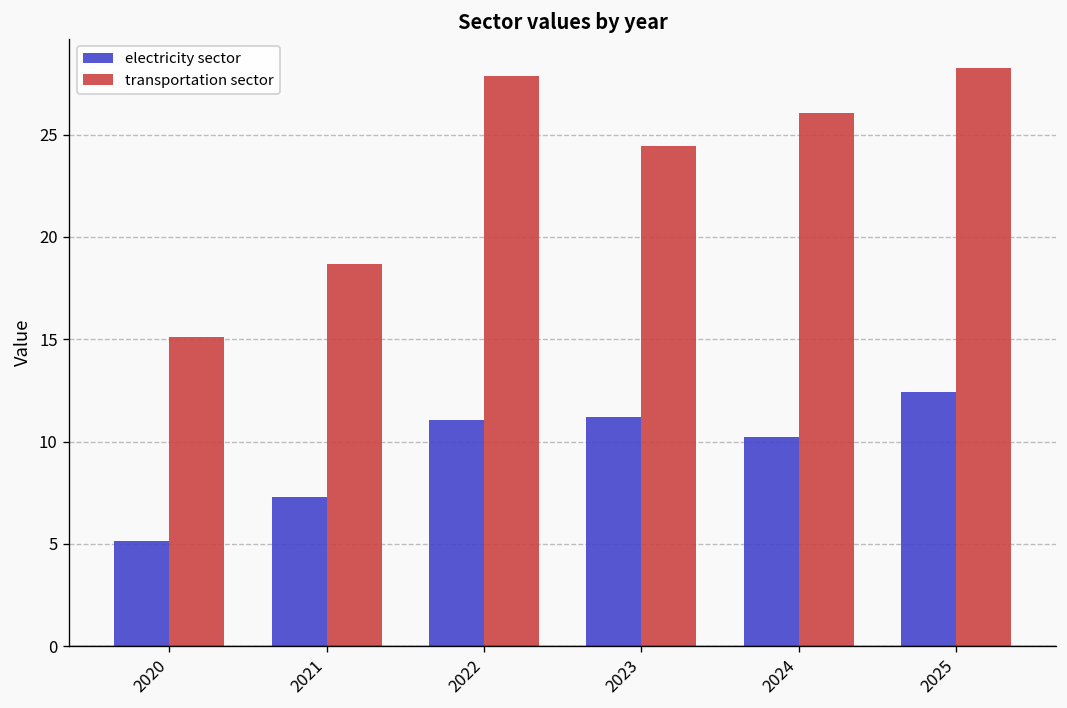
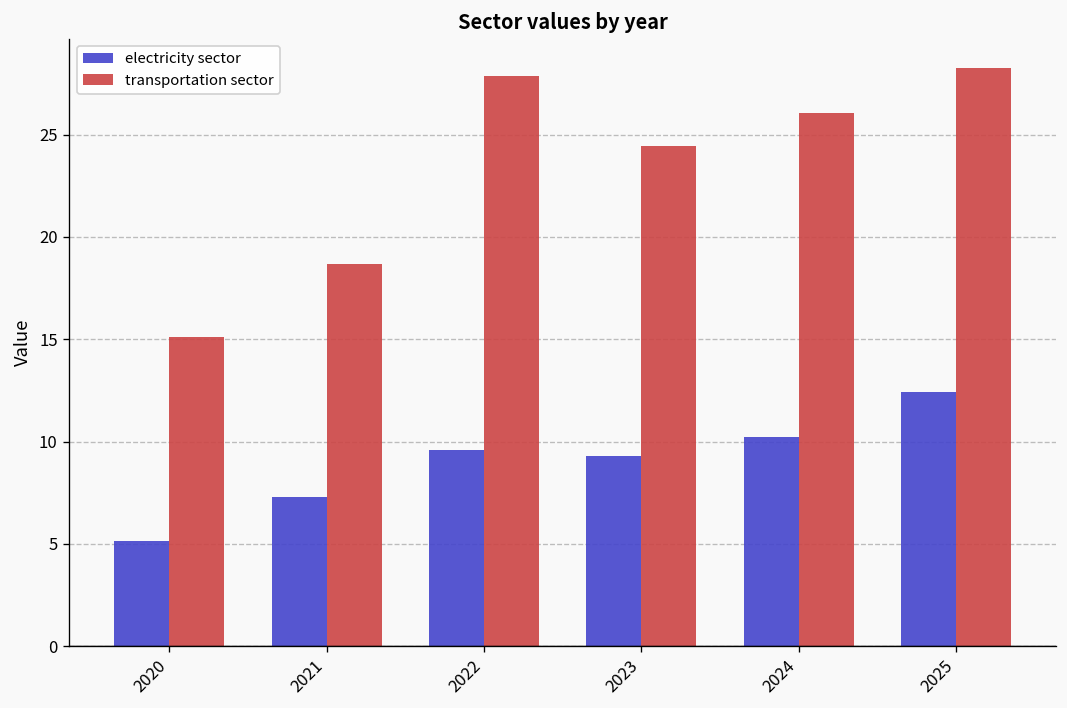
electricity sector, 2022: 11.1 -> 9.6
electricity sector, 2023: 11.2 -> 9.3
